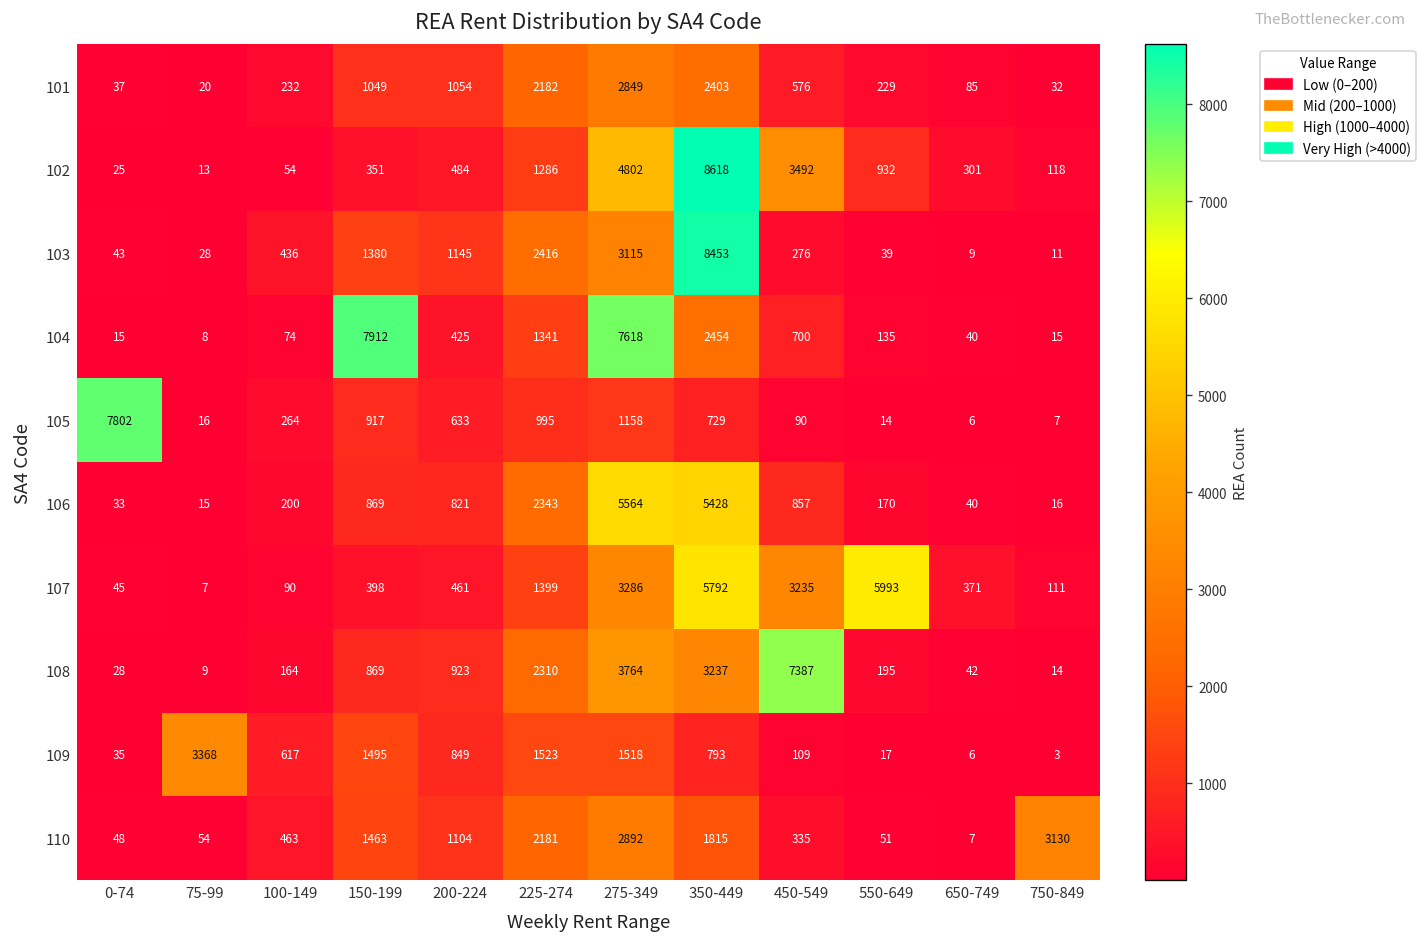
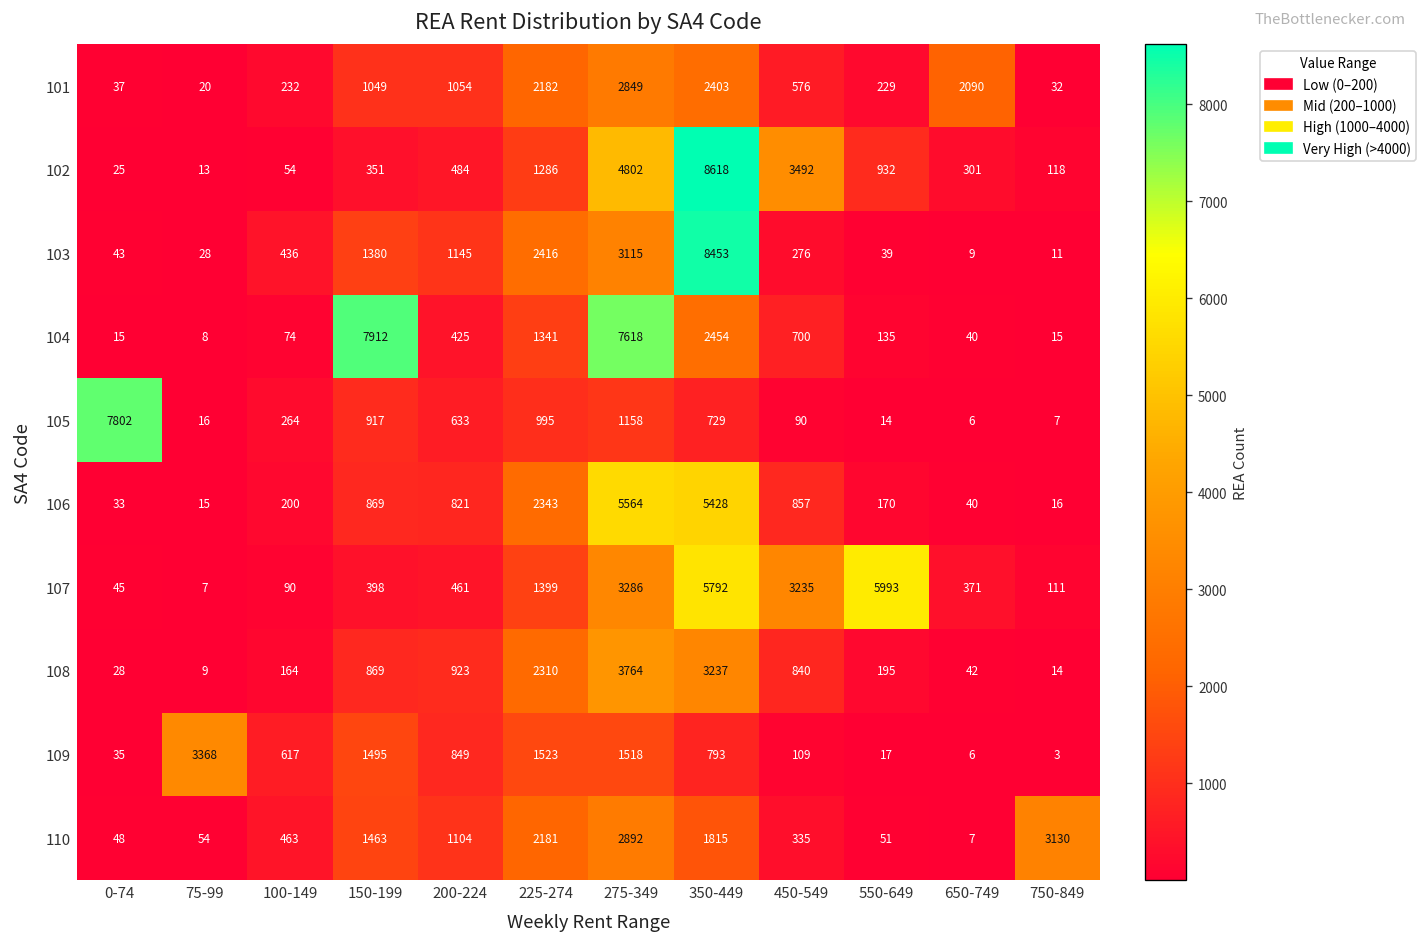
101, 650-749: 85 -> 2090
108, 450-549: 7387 -> 840
